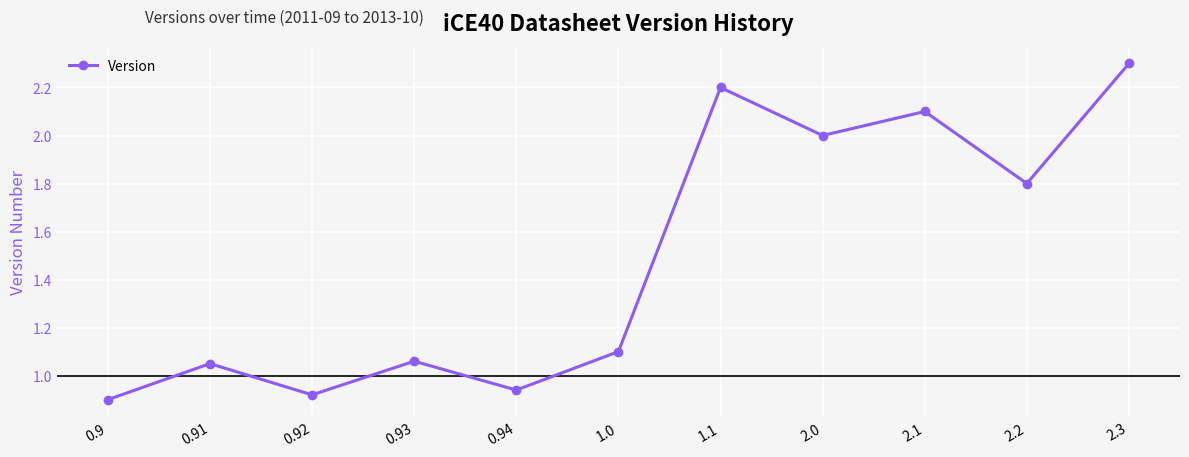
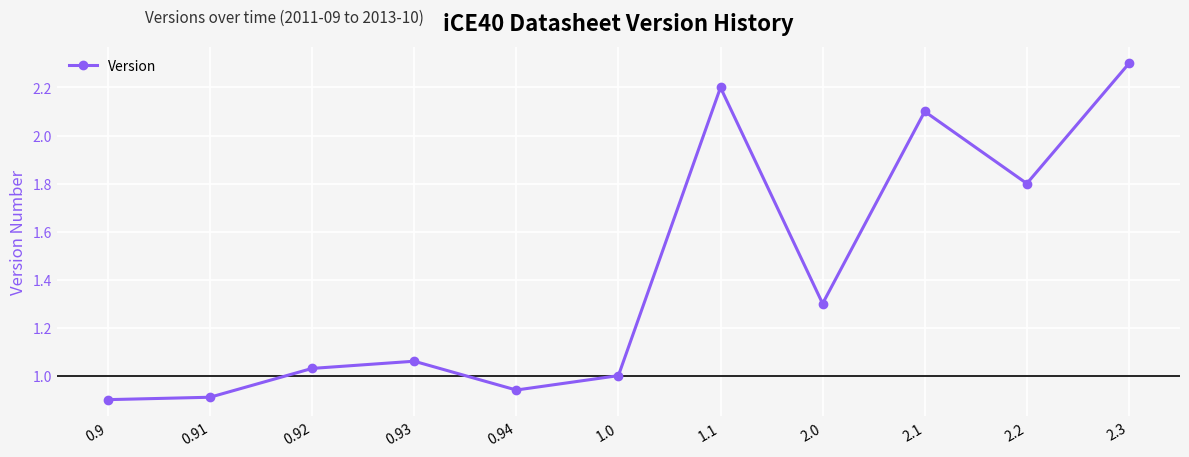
0.91: 1.05 -> 0.91
0.92: 0.92 -> 1.03
1.0: 1.1 -> 1.0
2.0: 2.0 -> 1.3
